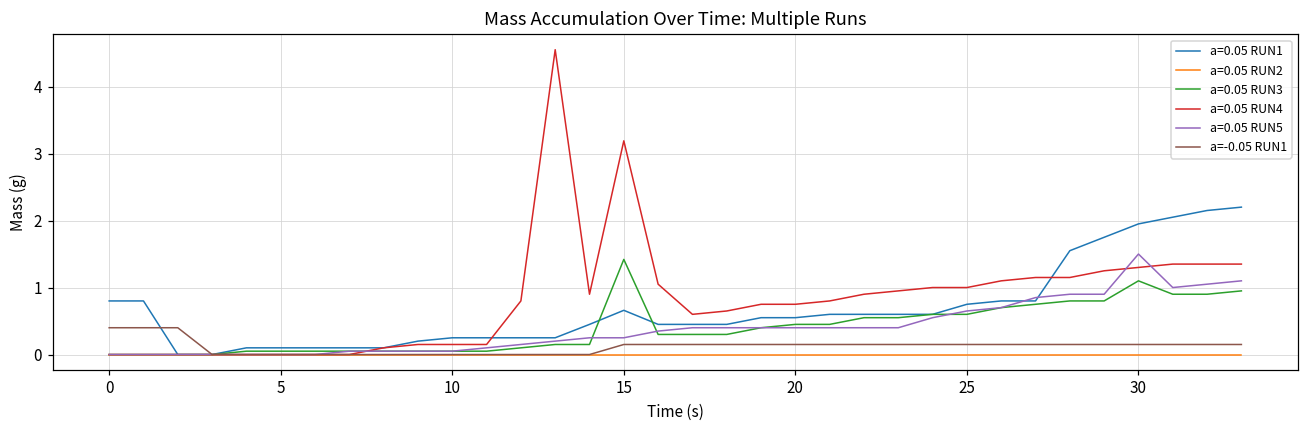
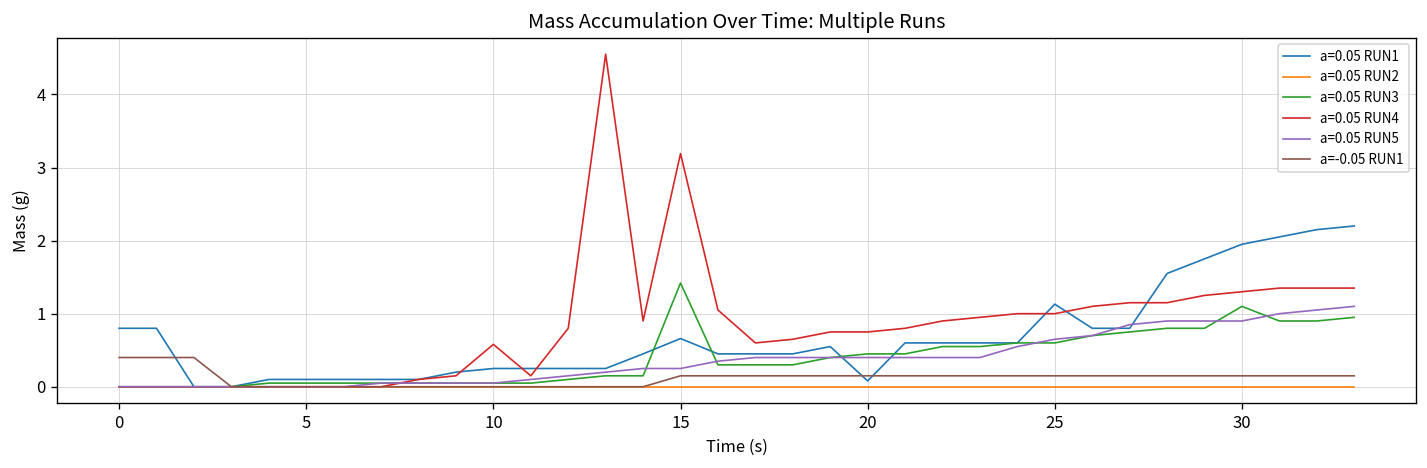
a=0.05 RUN4, 10: 0.2 -> 0.6
a=0.05 RUN1, 20: 0.6 -> 0.1
a=0.05 RUN1, 25: 0.8 -> 1.1
a=0.05 RUN5, 30: 1.5 -> 0.9
